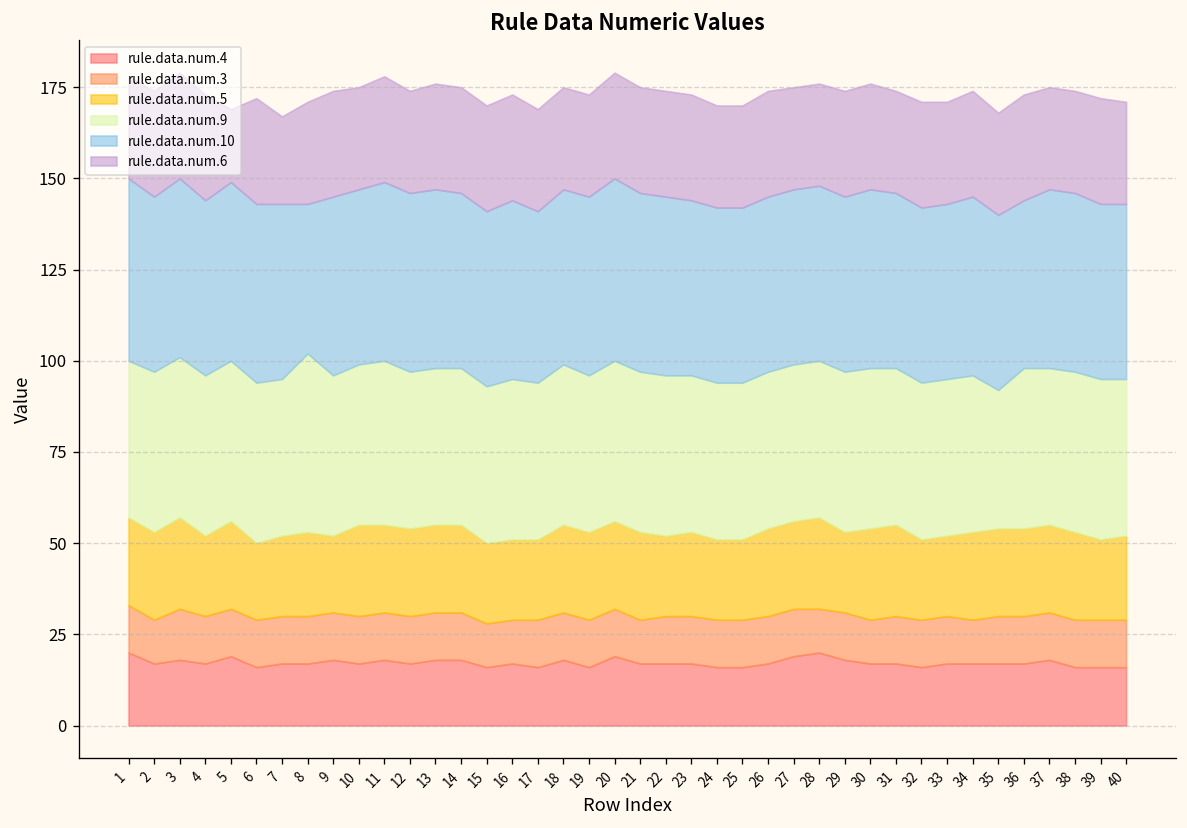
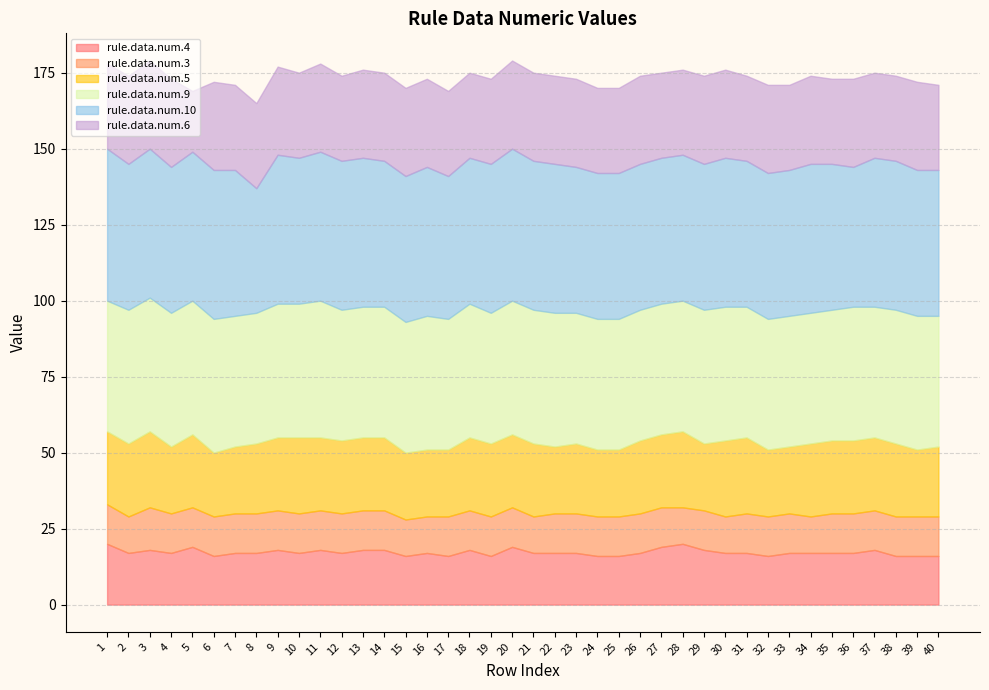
rule.data.num.6, 7: 24 -> 28
rule.data.num.9, 8: 49 -> 43
rule.data.num.5, 9: 21 -> 24
rule.data.num.9, 35: 38 -> 43
